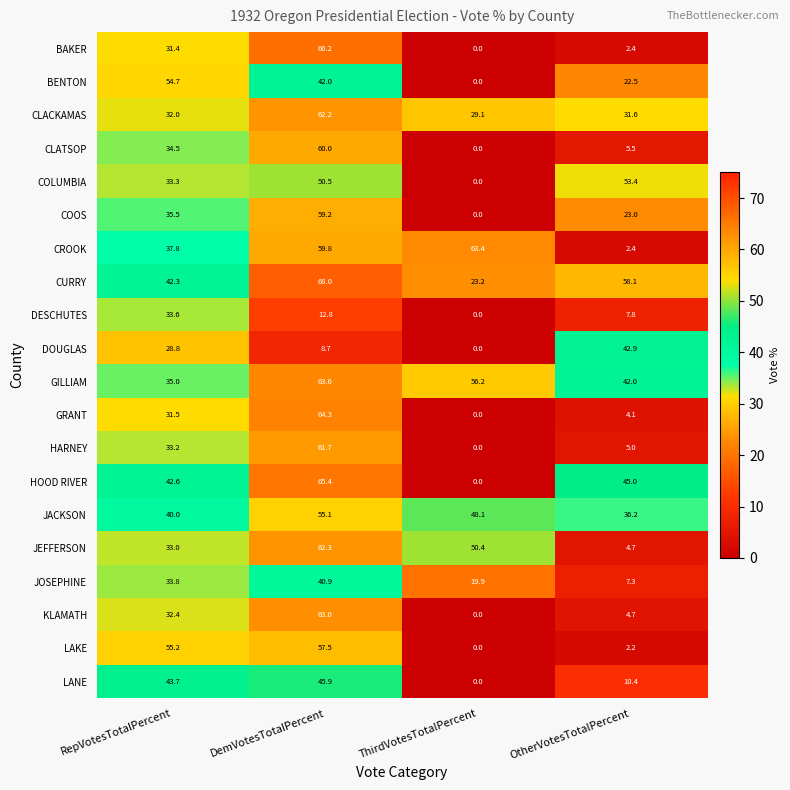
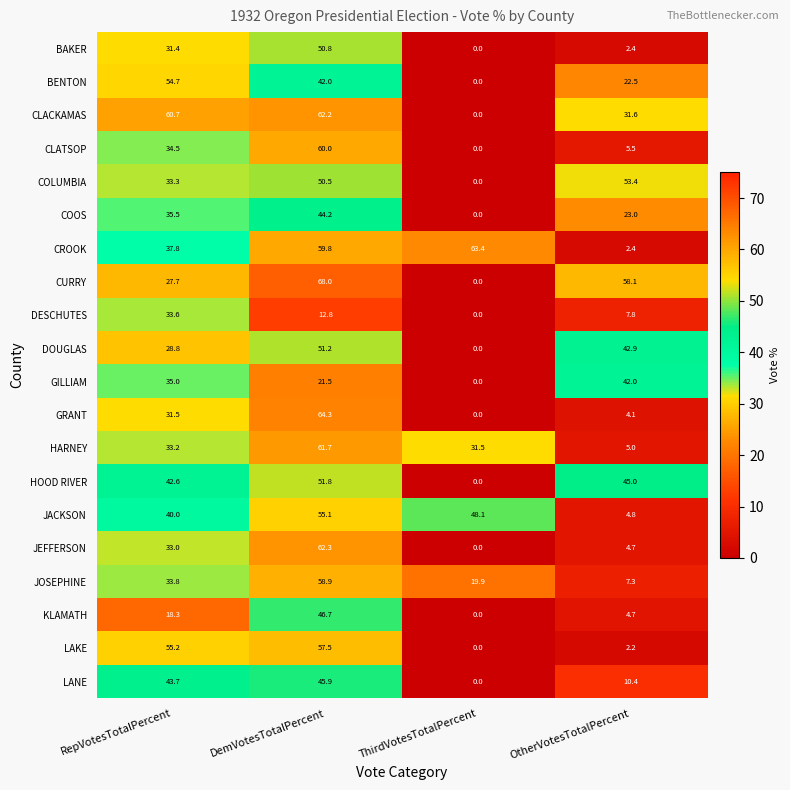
BAKER, DemVotesTotalPercent: 66.2 -> 50.8
CLACKAMAS, RepVotesTotalPercent: 32.0 -> 60.7
CLACKAMAS, ThirdVotesTotalPercent: 29.1 -> 0.0
COOS, DemVotesTotalPercent: 59.2 -> 44.2
CURRY, RepVotesTotalPercent: 42.3 -> 27.7
CURRY, ThirdVotesTotalPercent: 23.2 -> 0.0
DOUGLAS, DemVotesTotalPercent: 8.7 -> 51.2
GILLIAM, DemVotesTotalPercent: 63.6 -> 21.5
GILLIAM, ThirdVotesTotalPercent: 56.2 -> 0.0
HARNEY, ThirdVotesTotalPercent: 0.0 -> 31.5
HOOD RIVER, DemVotesTotalPercent: 65.4 -> 51.8
JACKSON, OtherVotesTotalPercent: 36.2 -> 4.8
JEFFERSON, ThirdVotesTotalPercent: 50.4 -> 0.0
JOSEPHINE, DemVotesTotalPercent: 40.9 -> 58.9
KLAMATH, RepVotesTotalPercent: 32.4 -> 18.3
KLAMATH, DemVotesTotalPercent: 63.0 -> 46.7
